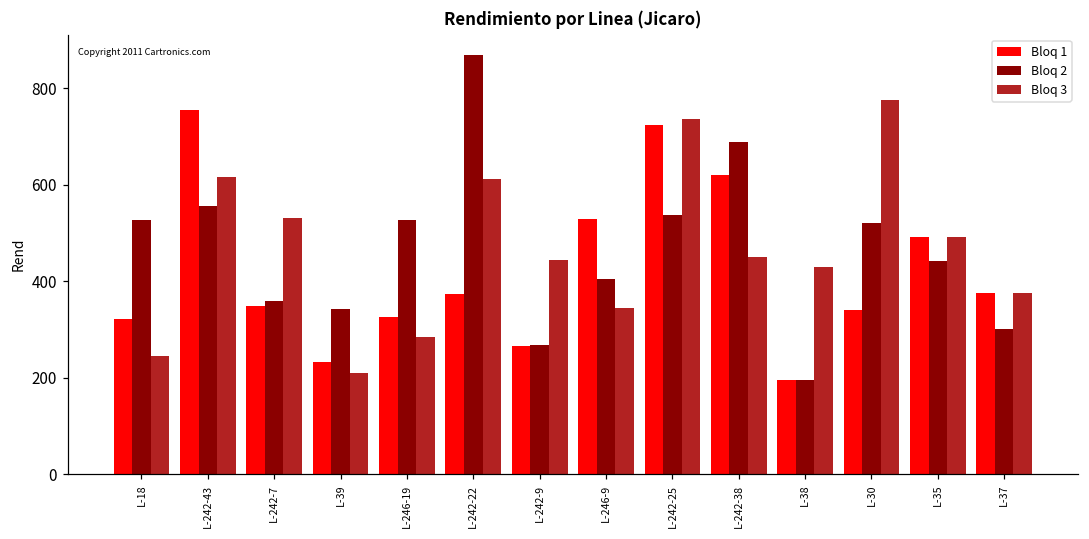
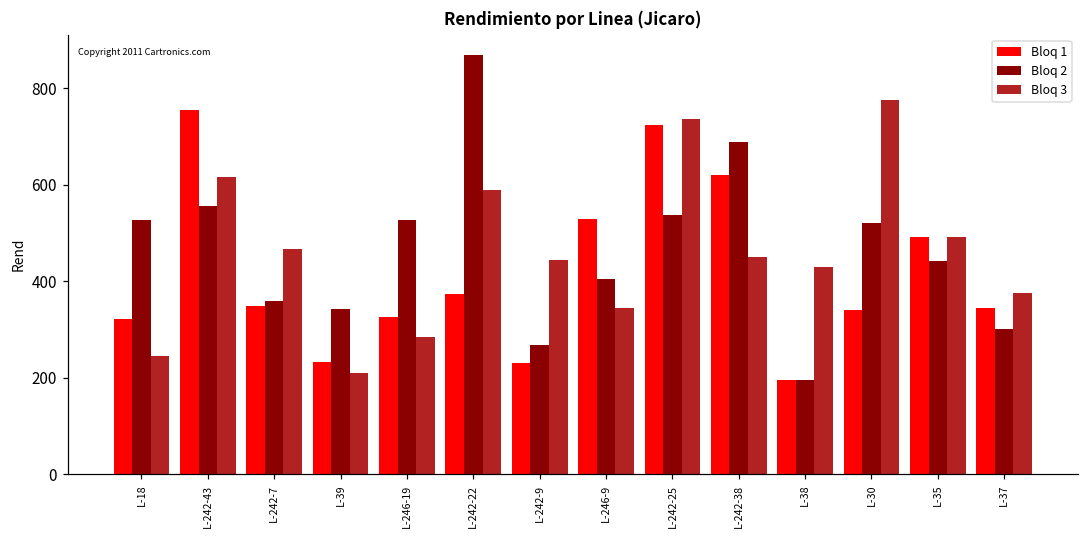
Bloq 3, L-242-7: 530 -> 470
Bloq 3, L-242-22: 610 -> 590
Bloq 1, L-242-9: 270 -> 230
Bloq 1, L-37: 380 -> 350
